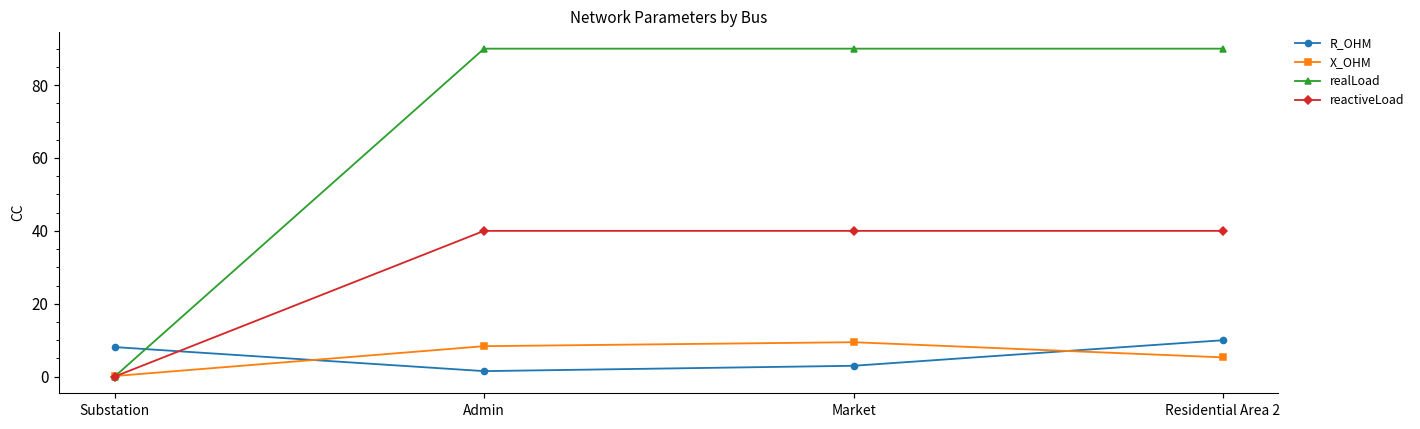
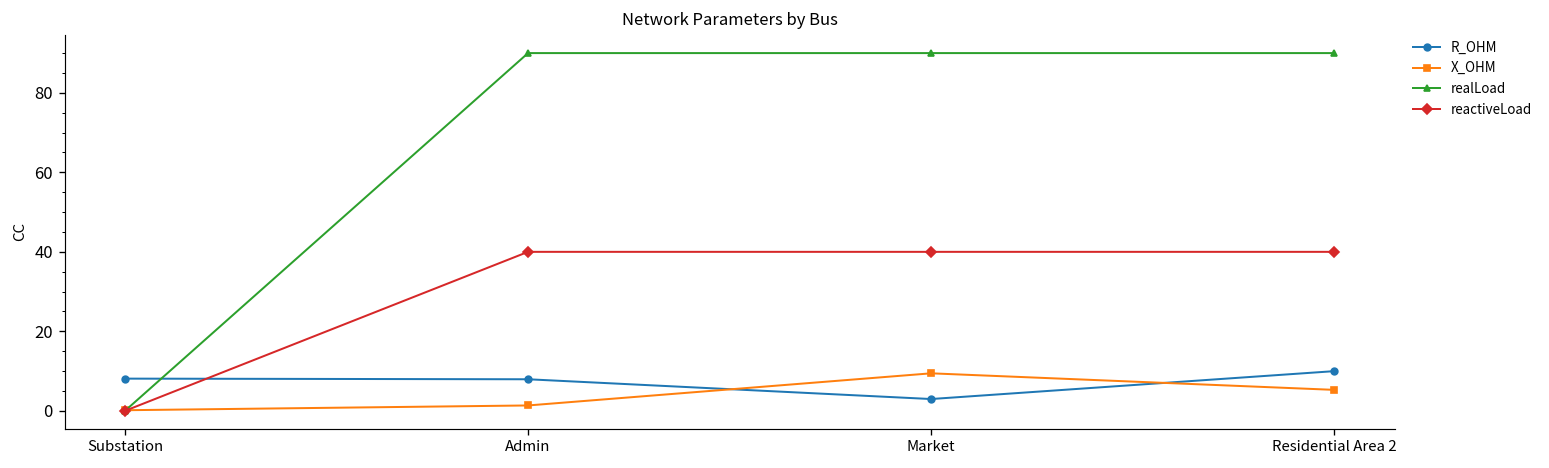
R_OHM, Admin: 2 -> 8
X_OHM, Admin: 8 -> 1
